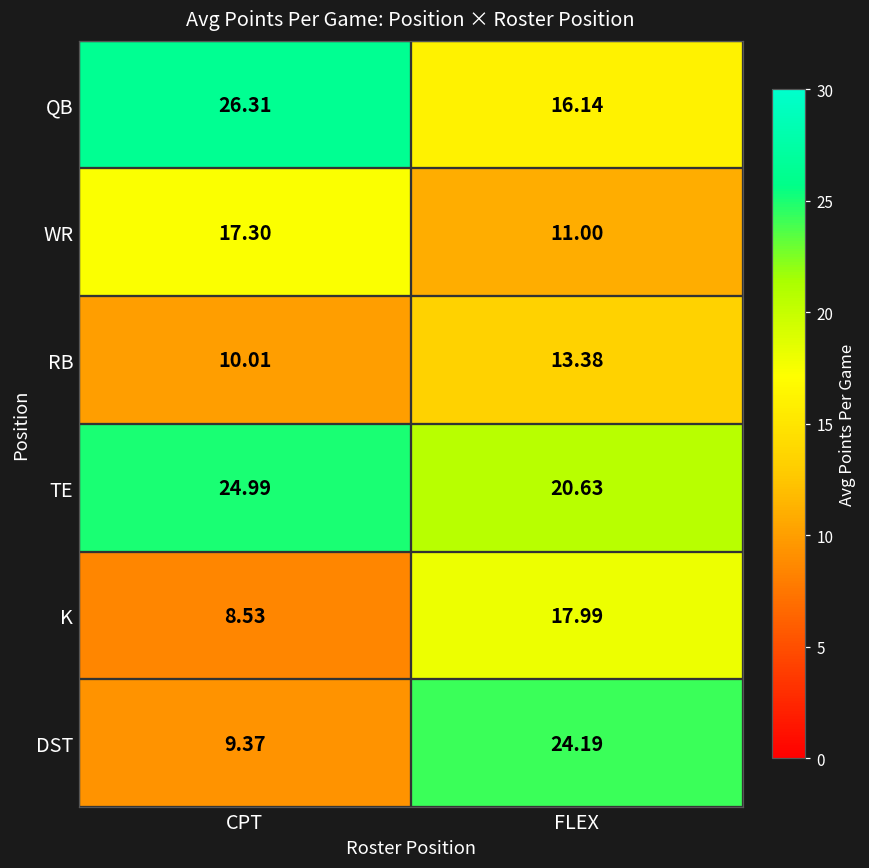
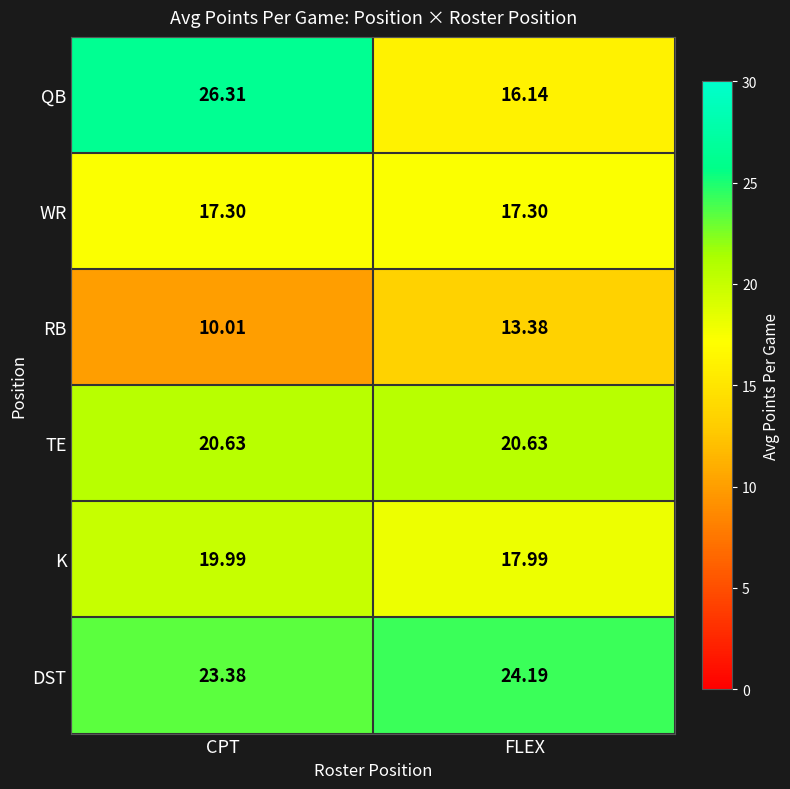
WR, FLEX: 11.00 -> 17.30
TE, CPT: 24.99 -> 20.63
K, CPT: 8.53 -> 19.99
DST, CPT: 9.37 -> 23.38
